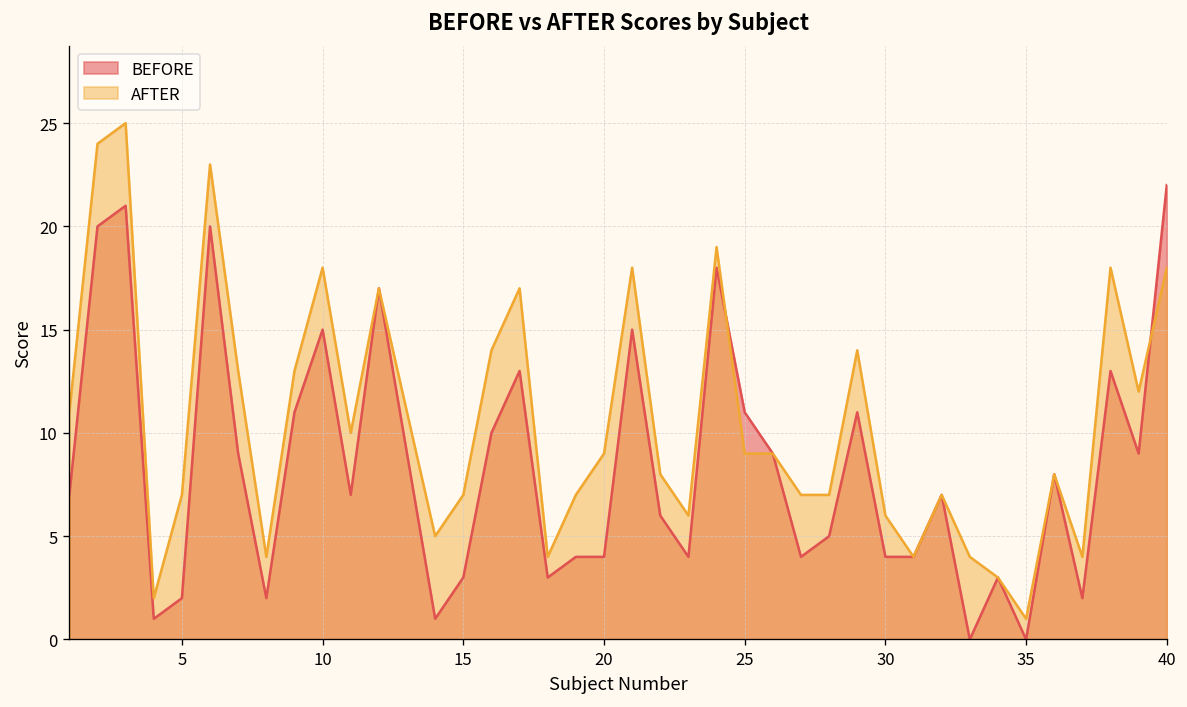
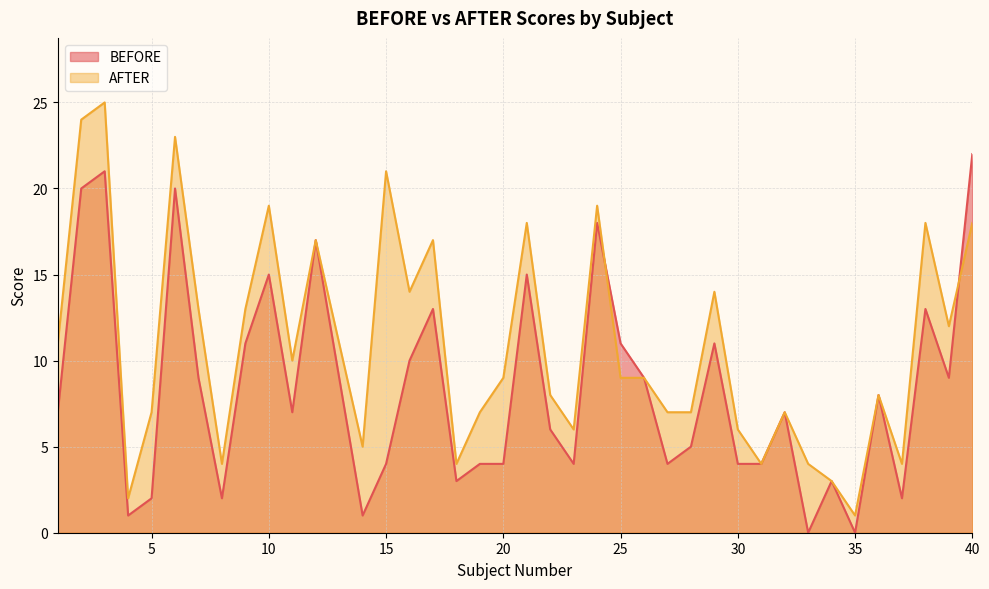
AFTER, 10: 18 -> 19
BEFORE, 15: 3 -> 4
AFTER, 15: 7 -> 21
